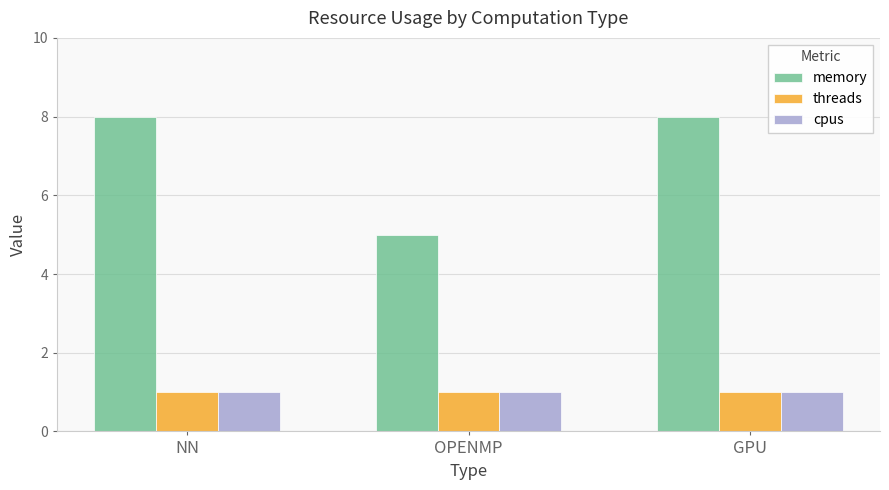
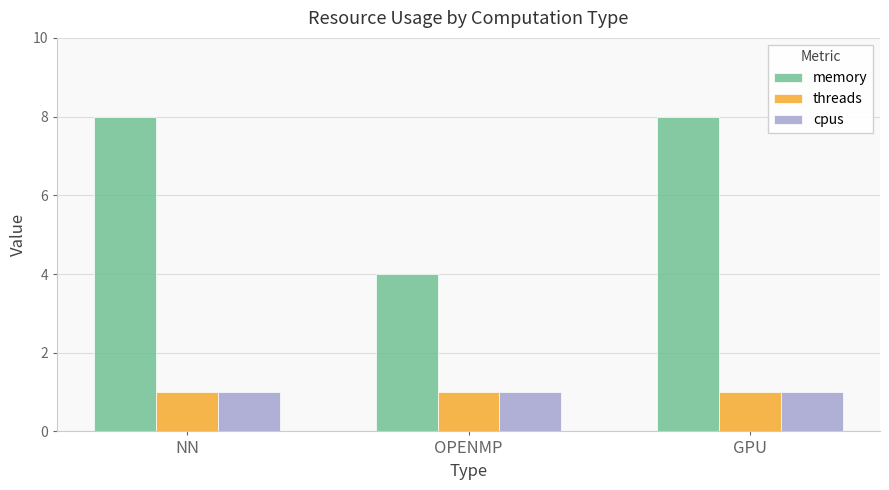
memory, OPENMP: 5 -> 4
